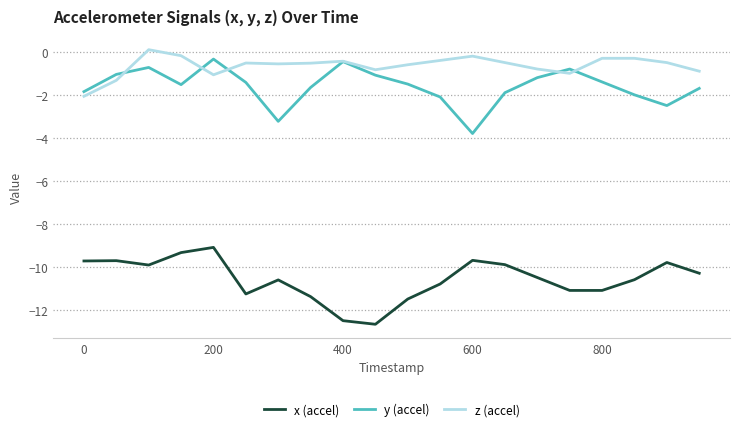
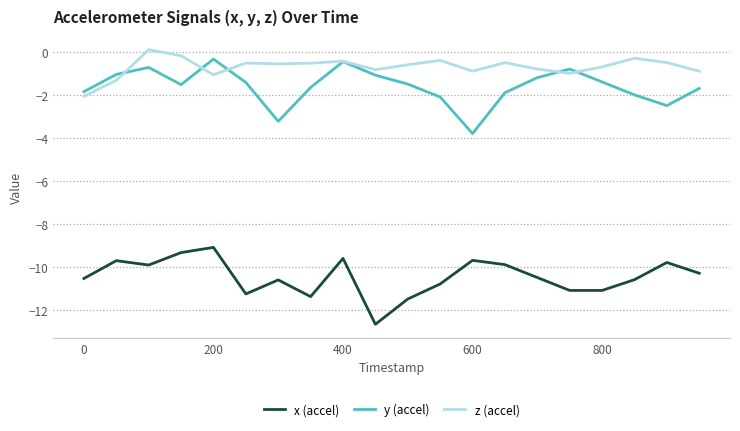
x (accel), 0: -9.7 -> -10.5
x (accel), 400: -12.5 -> -9.6
z (accel), 600: -0.2 -> -0.9
z (accel), 800: -0.3 -> -0.7
